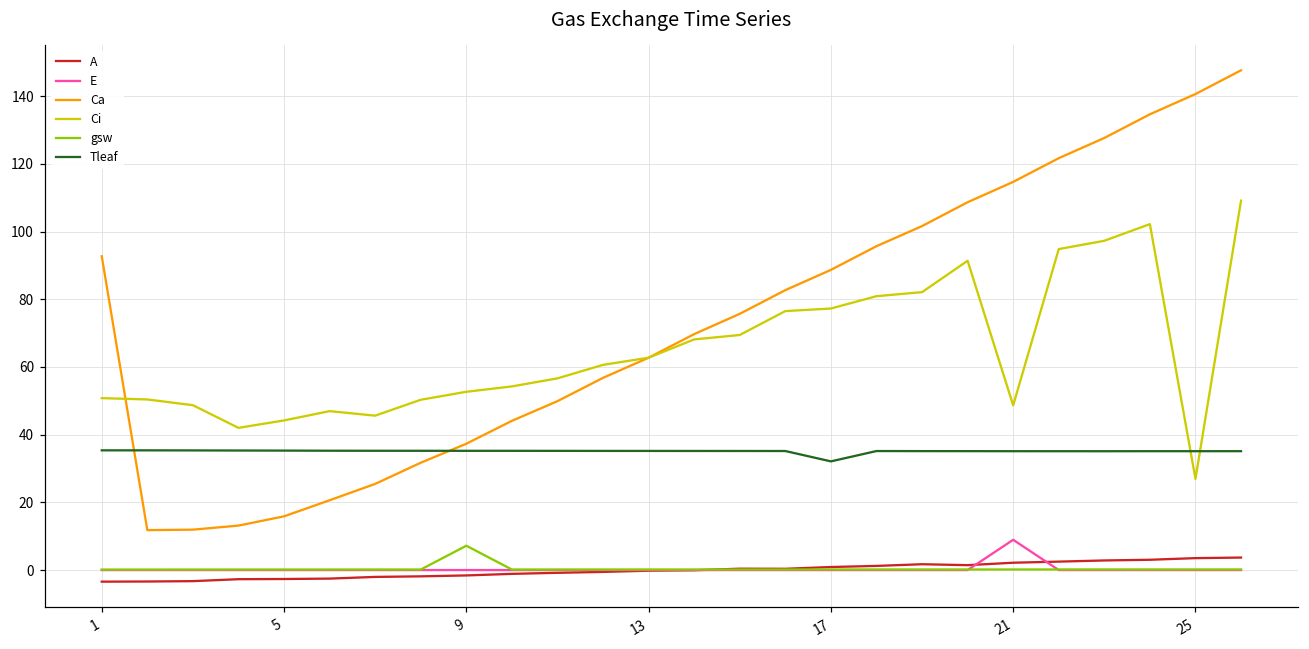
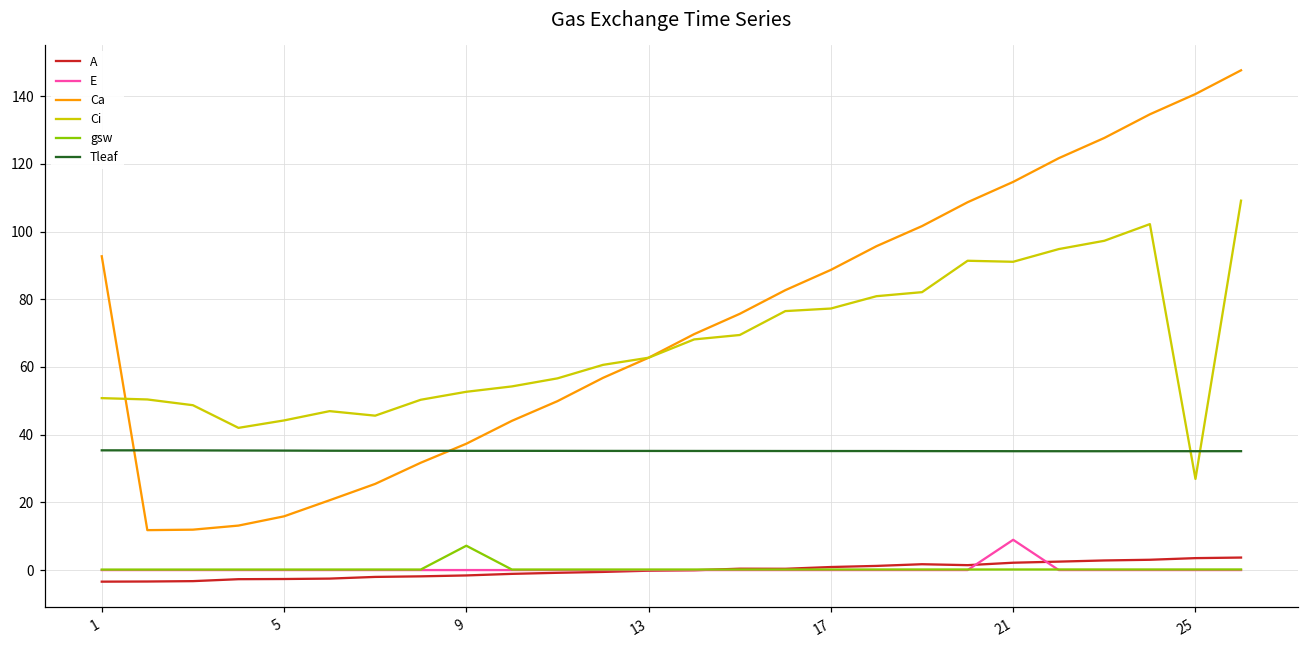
Tleaf, 17: 32 -> 35
Ci, 21: 49 -> 91
